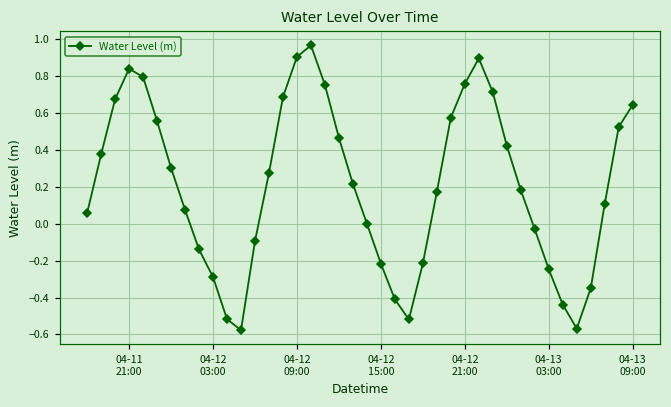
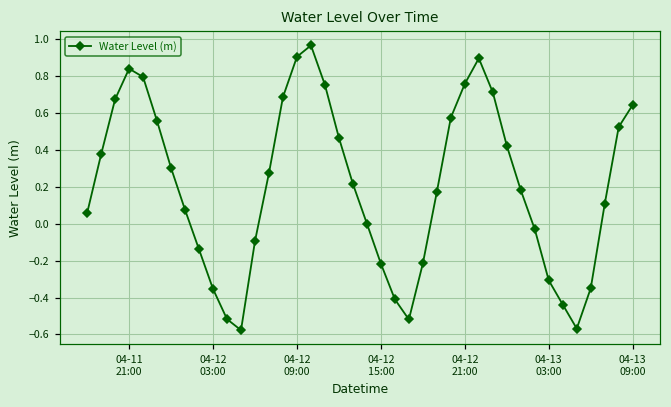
04-12 03:00: -0.29 -> -0.35
04-13 03:00: -0.25 -> -0.31
